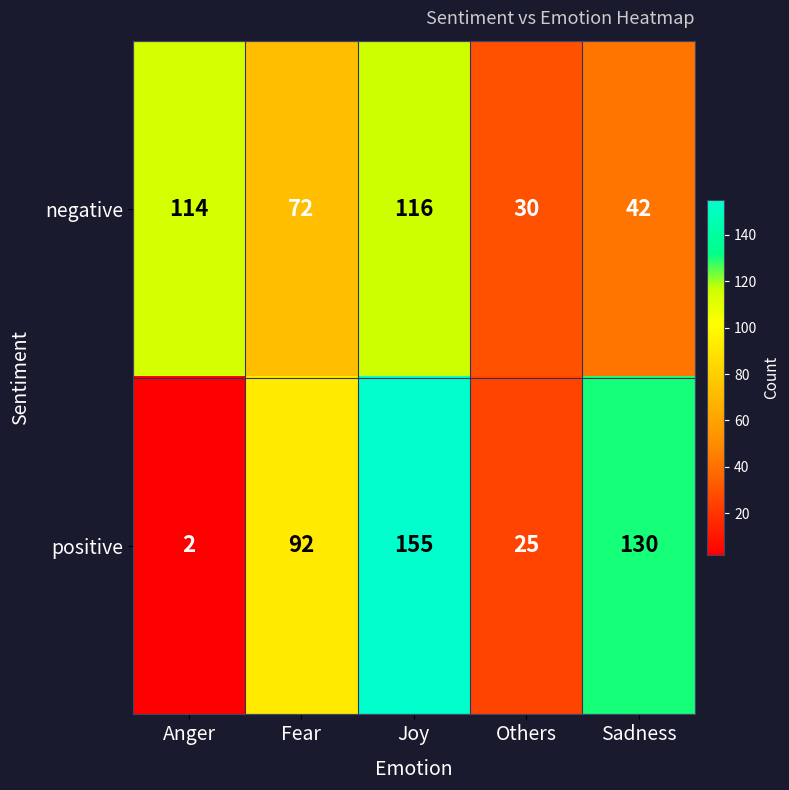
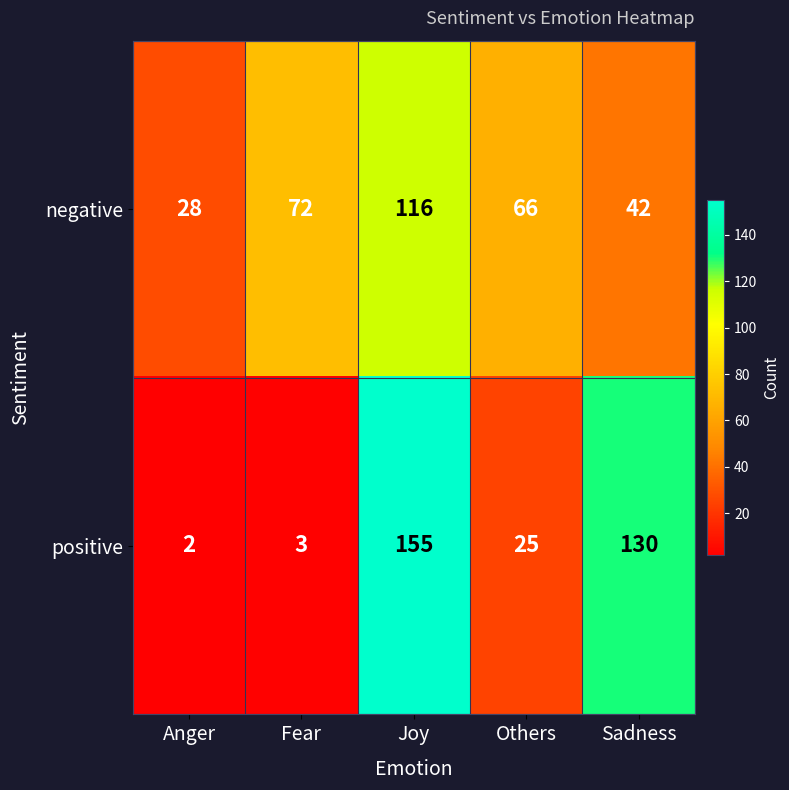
negative, Anger: 114 -> 28
negative, Others: 30 -> 66
positive, Fear: 92 -> 3
